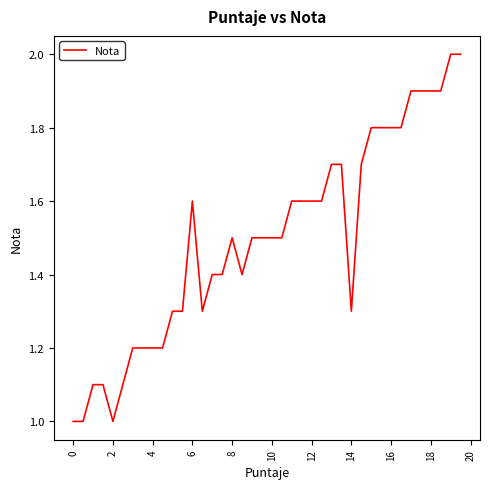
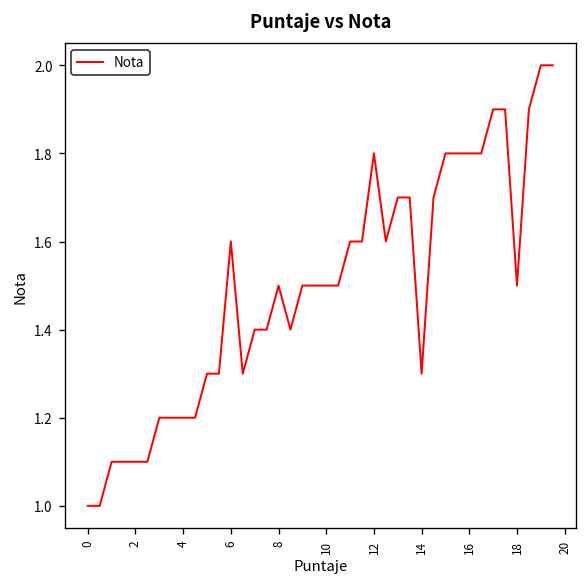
2: 1.0 -> 1.1
12: 1.6 -> 1.8
18: 1.9 -> 1.5
